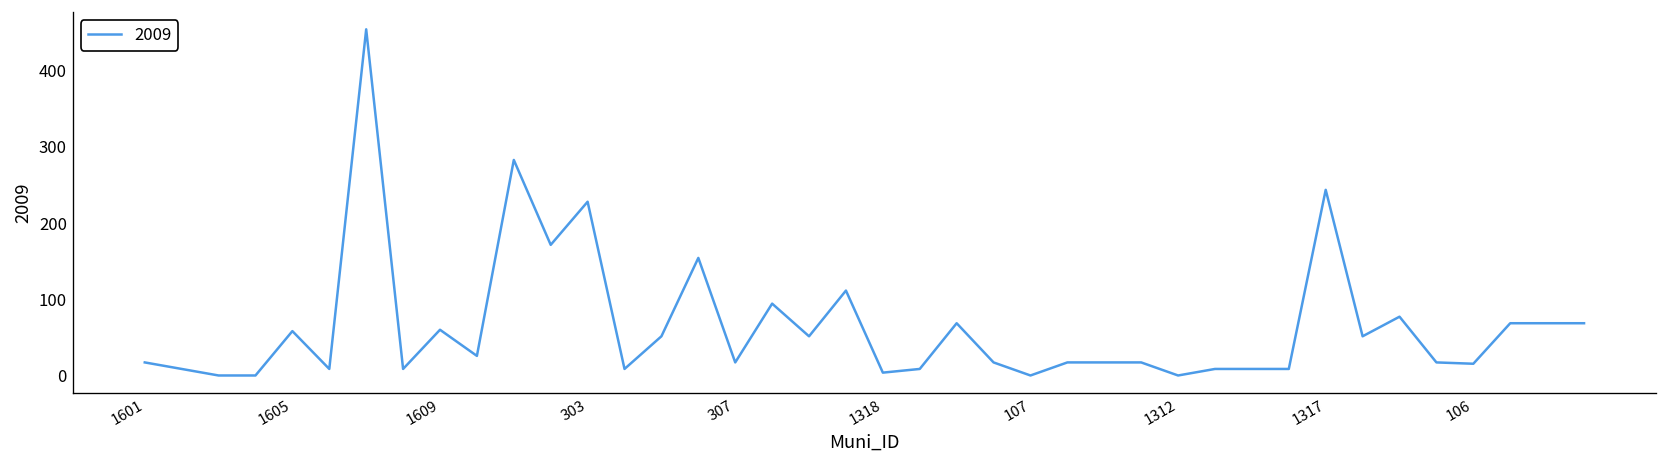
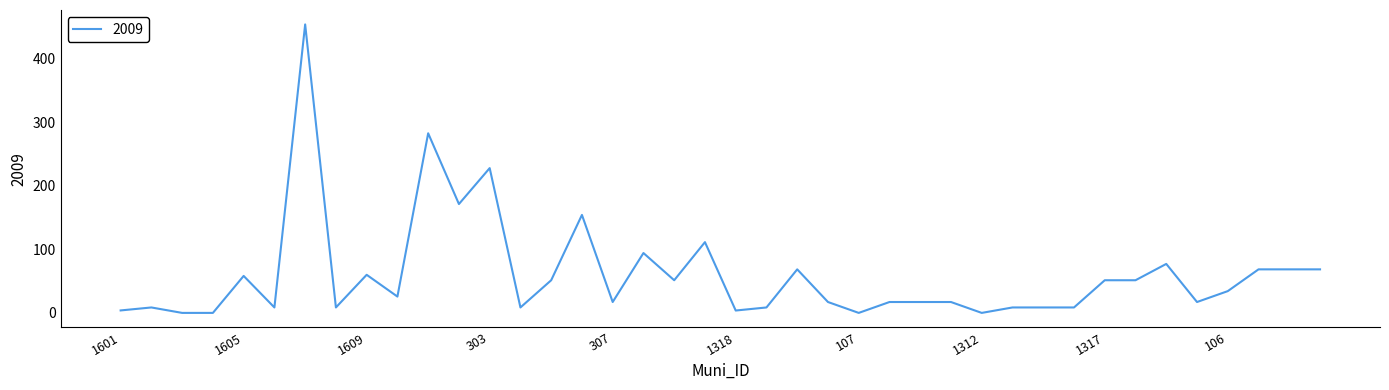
1601: 20 -> 0
1317: 240 -> 50
106: 20 -> 30
